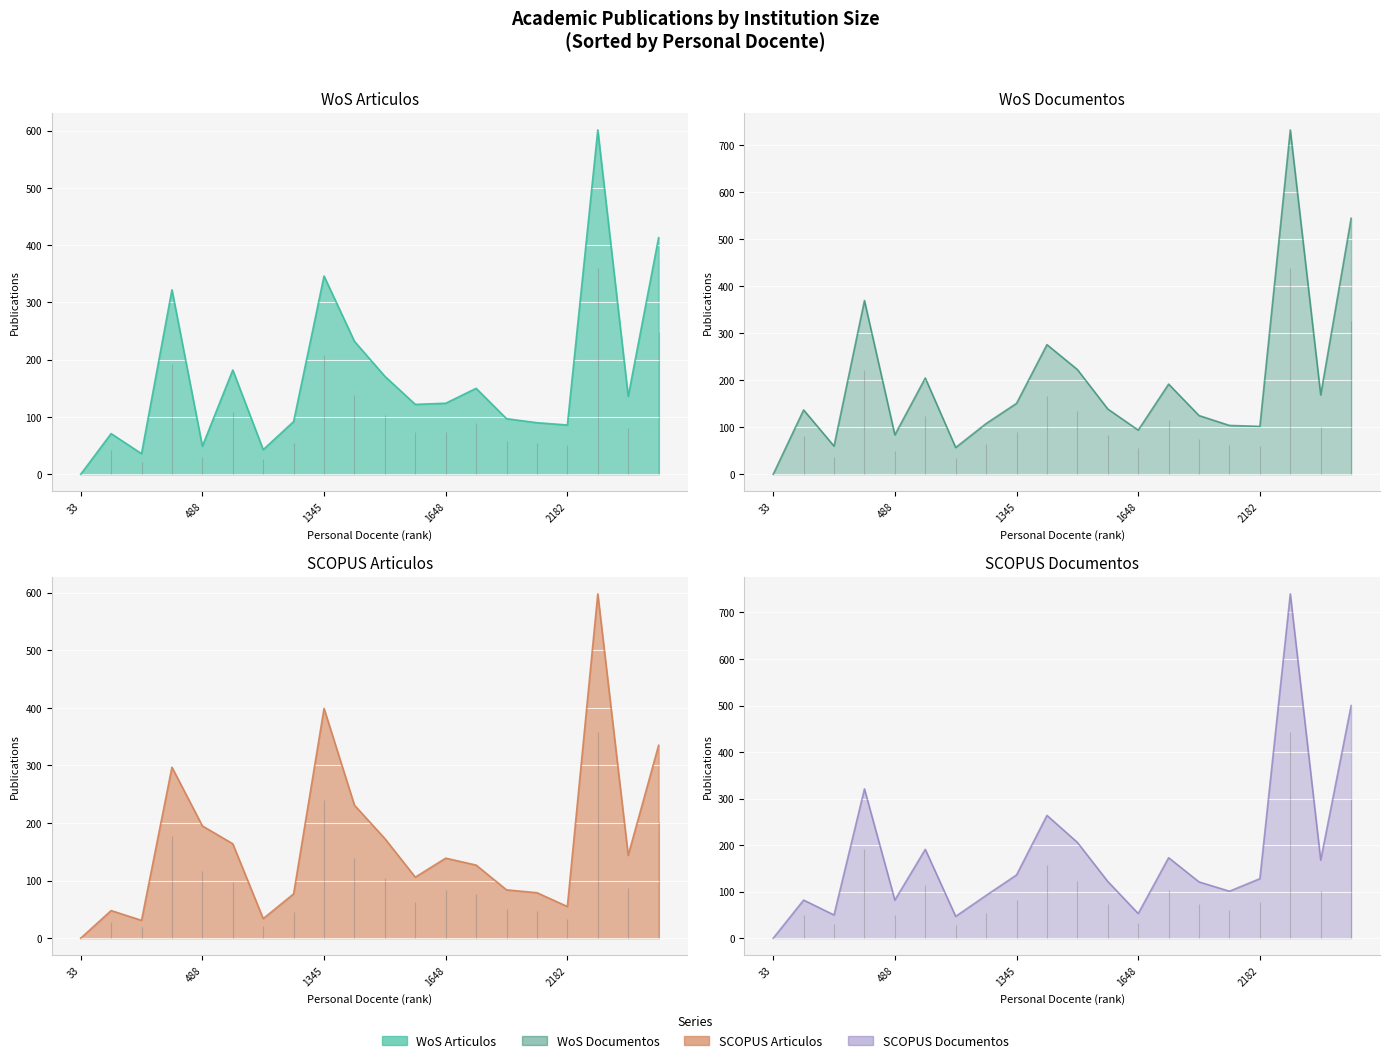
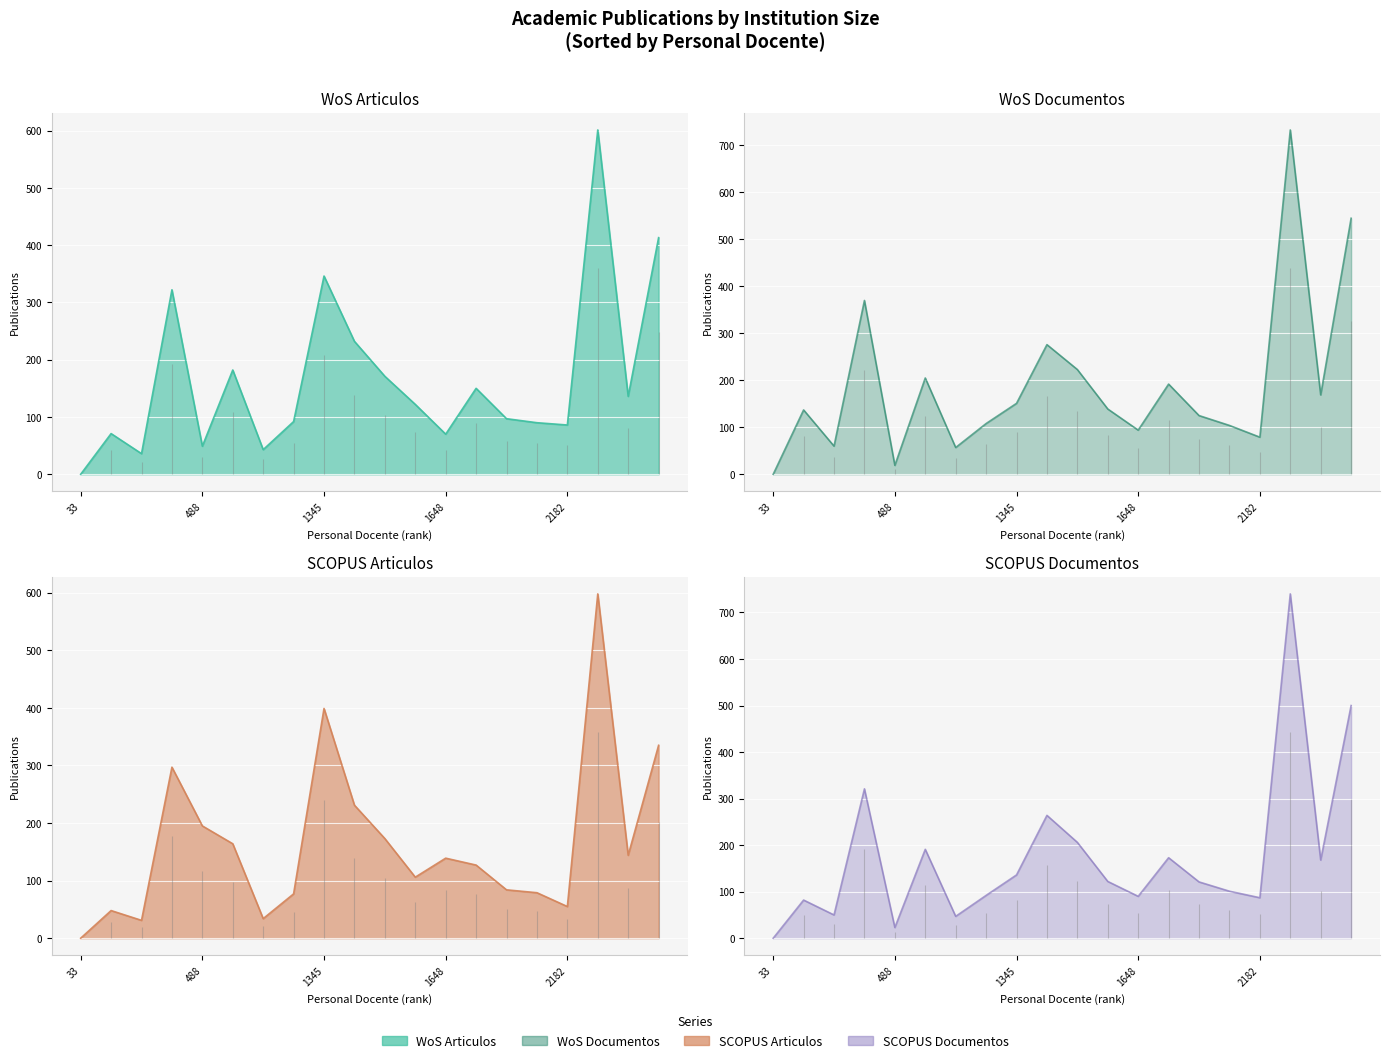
WoS Articulos, 1648: 120 -> 70
WoS Documentos, 488: 80 -> 20
WoS Documentos, 2182: 100 -> 80
SCOPUS Documentos, 488: 80 -> 20
SCOPUS Documentos, 1648: 50 -> 90
SCOPUS Documentos, 2182: 130 -> 90
